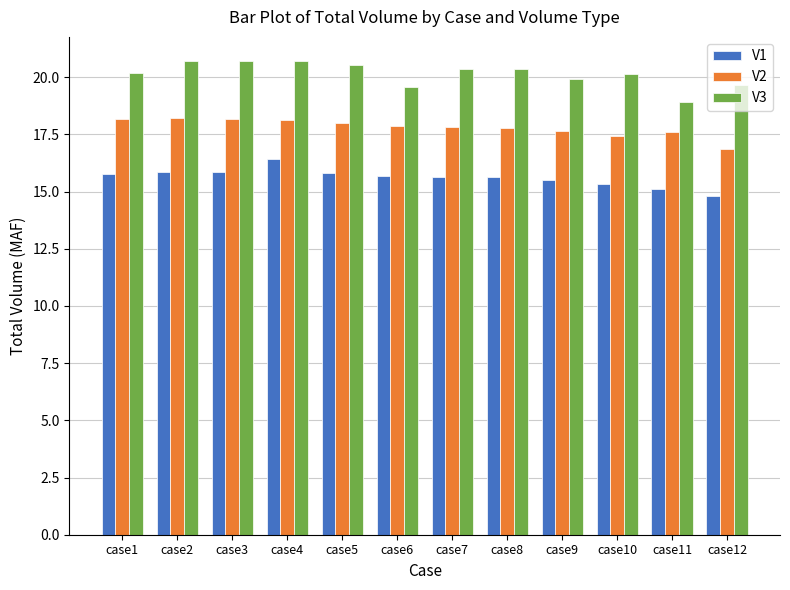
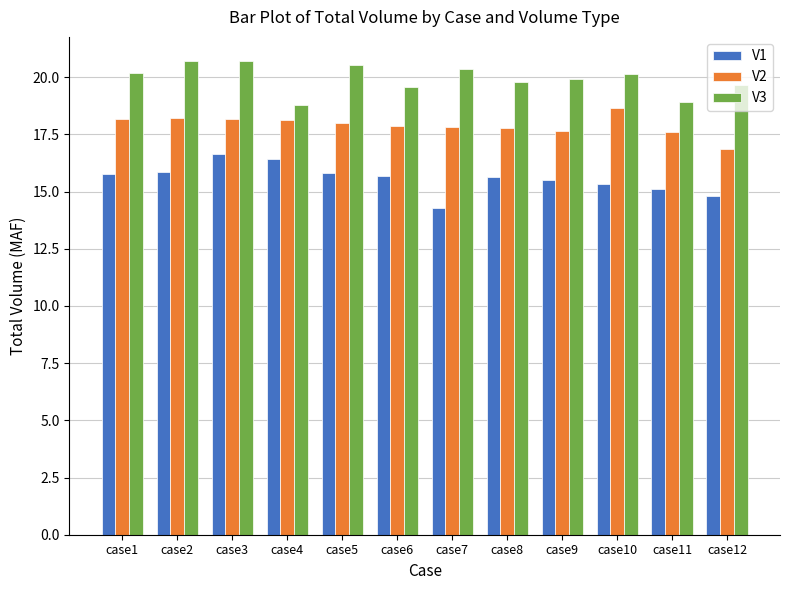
V1, case3: 15.9 -> 16.6
V3, case4: 20.7 -> 18.8
V1, case7: 15.6 -> 14.3
V3, case8: 20.4 -> 19.8
V2, case10: 17.4 -> 18.7
